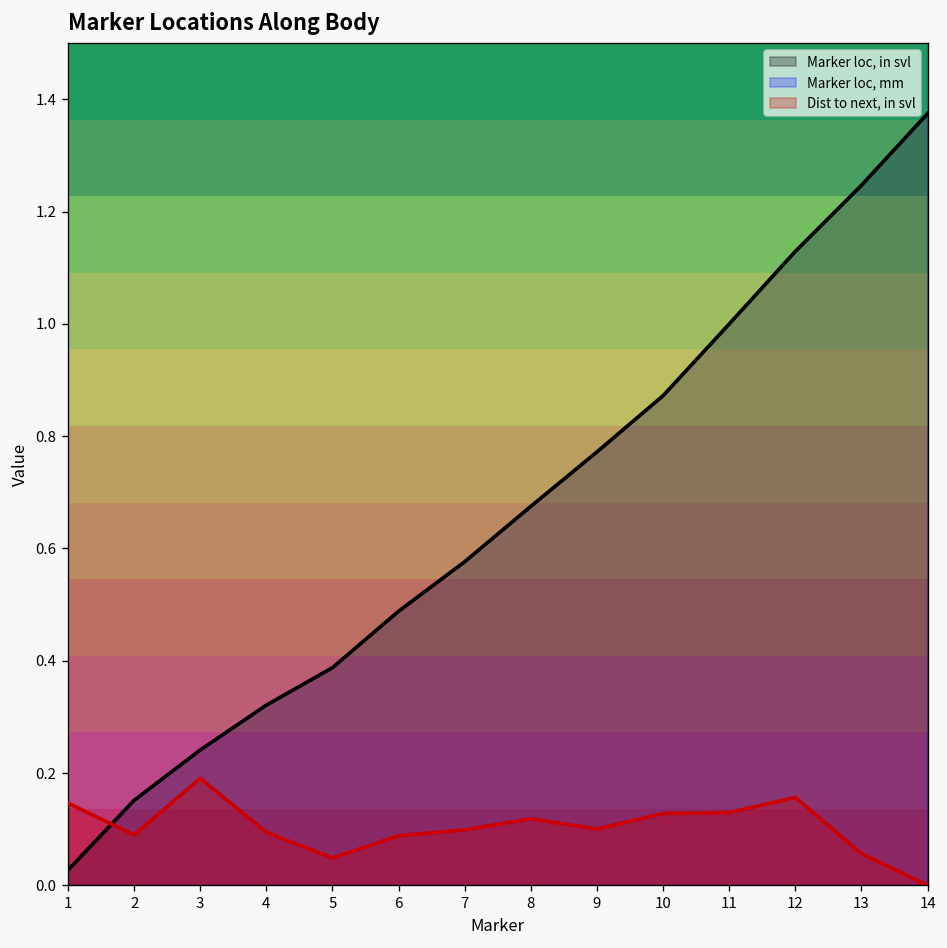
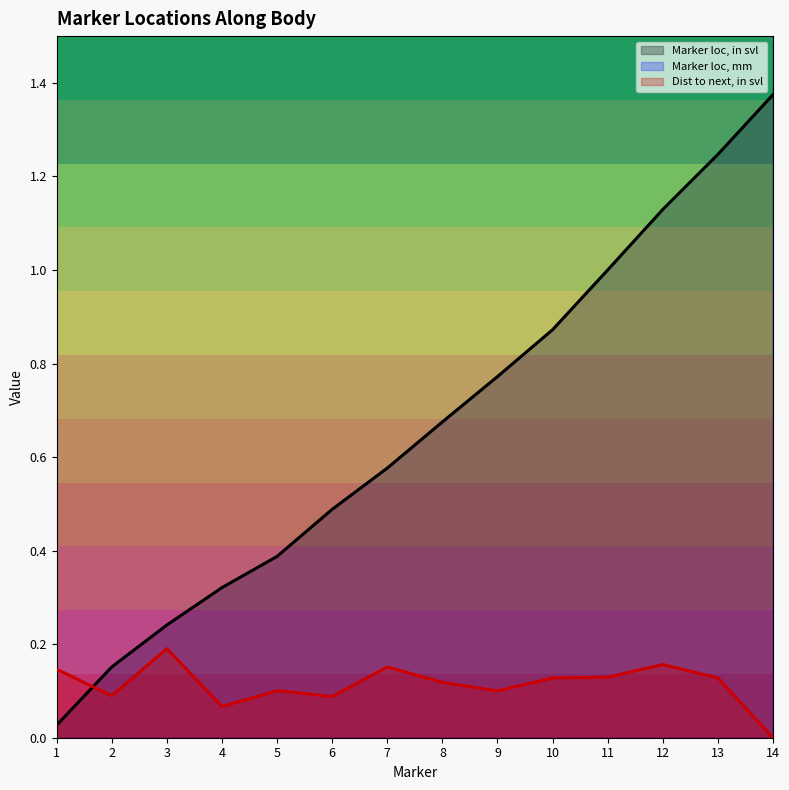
Dist to next, in svl, 4: 0.09 -> 0.07
Dist to next, in svl, 5: 0.05 -> 0.10
Dist to next, in svl, 7: 0.10 -> 0.15
Dist to next, in svl, 13: 0.06 -> 0.13
